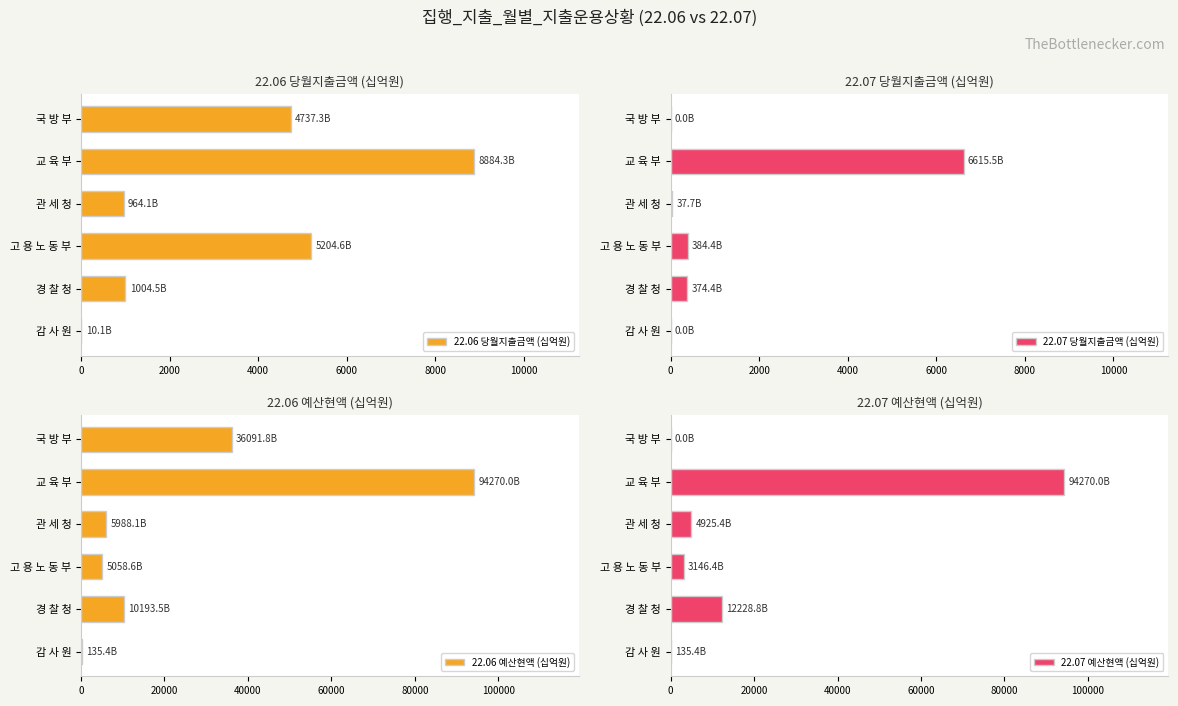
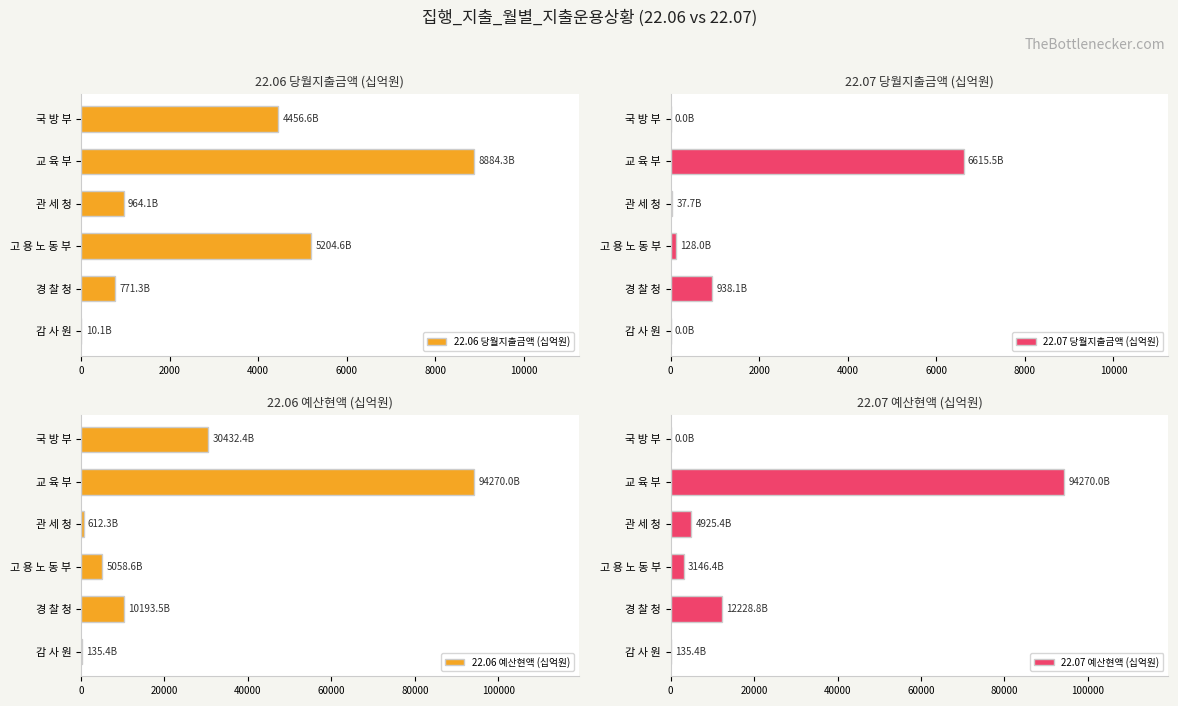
22.06 당월지출금액 (십억원), 국 방 부: 4737.3B -> 4456.6B
22.06 당월지출금액 (십억원), 경 찰 청: 1004.5B -> 771.3B
22.07 당월지출금액 (십억원), 고 용 노 동 부: 384.4B -> 128.0B
22.07 당월지출금액 (십억원), 경 찰 청: 374.4B -> 938.1B
22.06 예산현액 (십억원), 국 방 부: 36091.8B -> 30432.4B
22.06 예산현액 (십억원), 관 세 청: 5988.1B -> 612.3B
